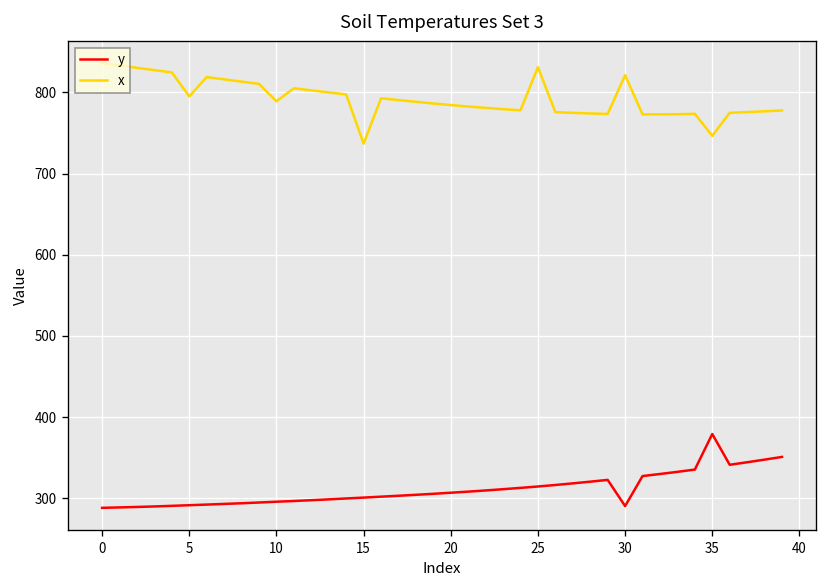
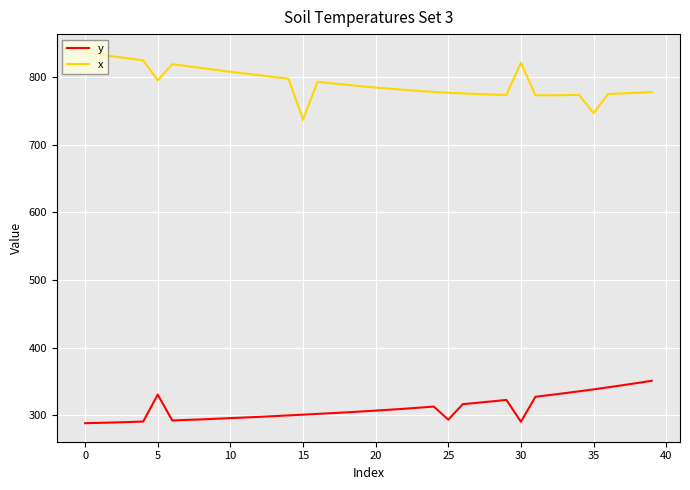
y, 5: 290 -> 330
x, 10: 790 -> 810
y, 25: 310 -> 290
x, 25: 830 -> 780
y, 35: 380 -> 340
